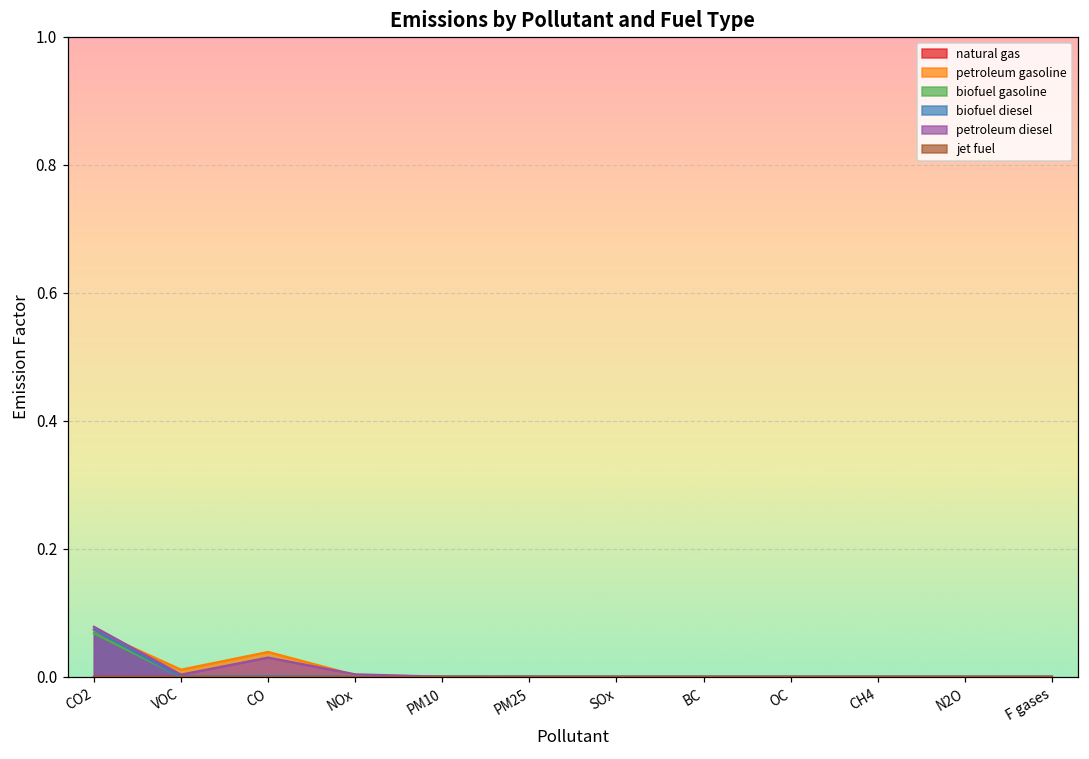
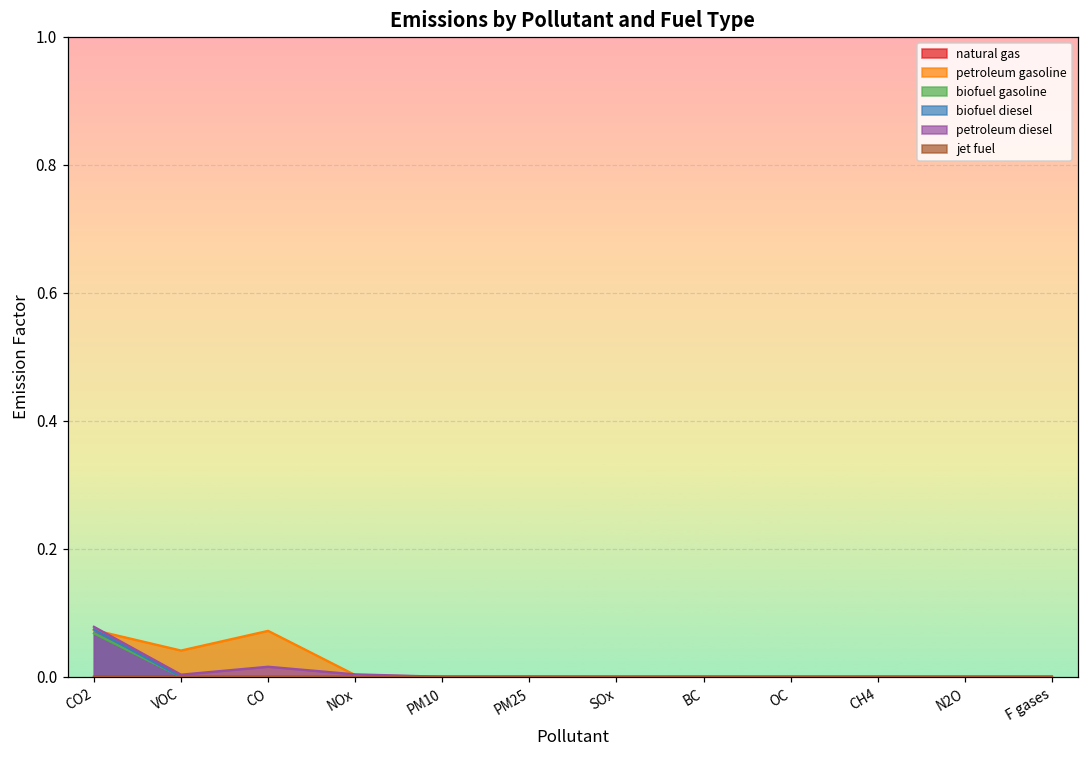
petroleum gasoline, VOC: 0.01 -> 0.04
petroleum gasoline, CO: 0.04 -> 0.07
petroleum diesel, CO: 0.03 -> 0.02
